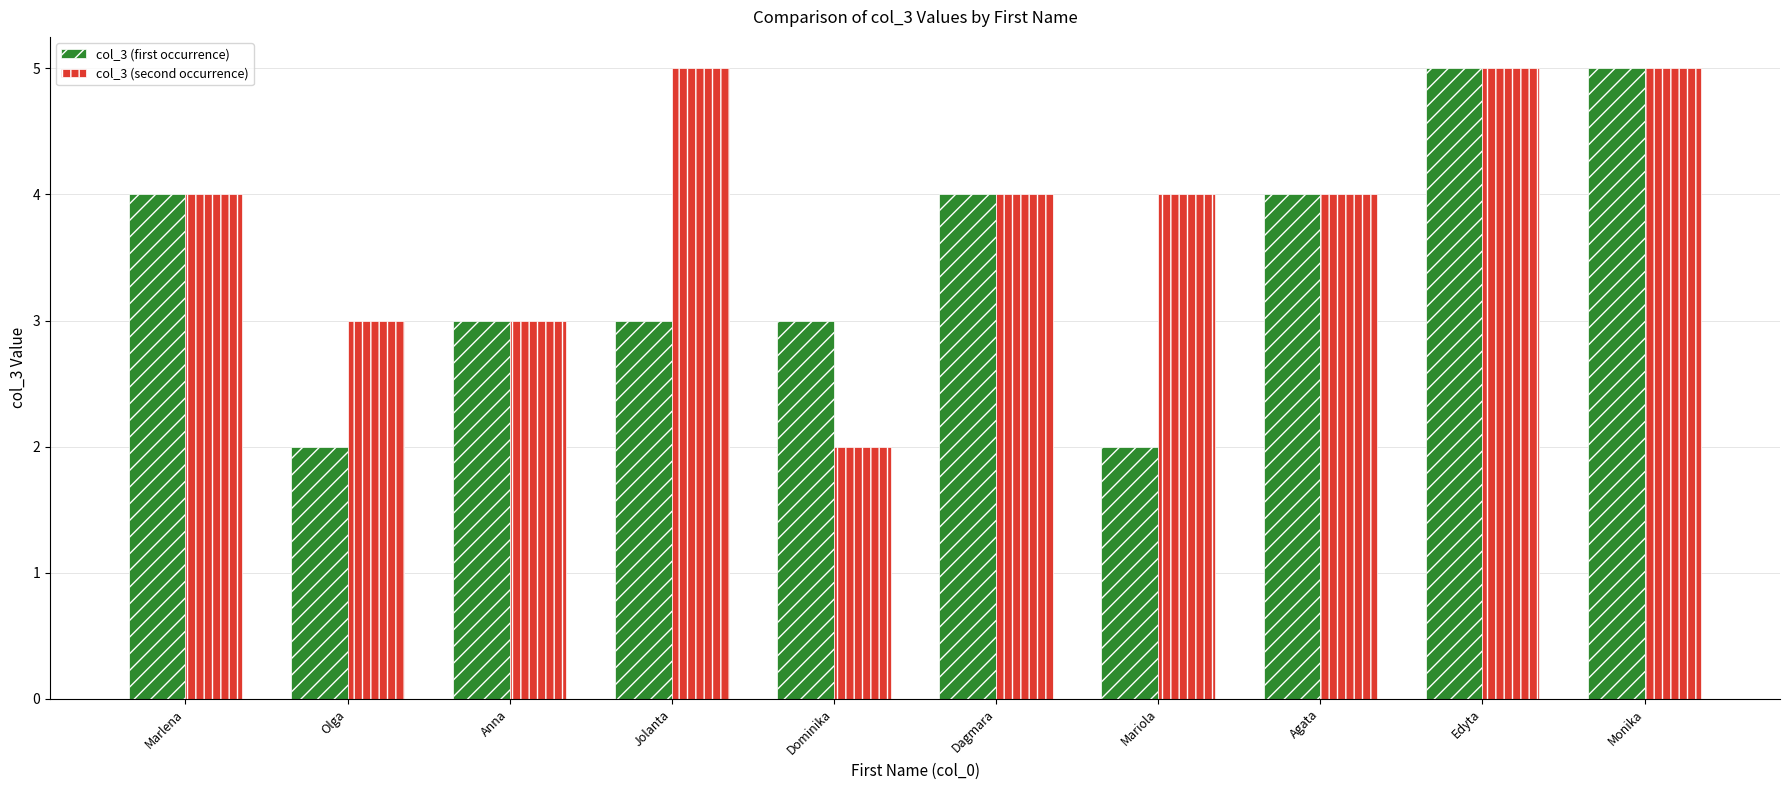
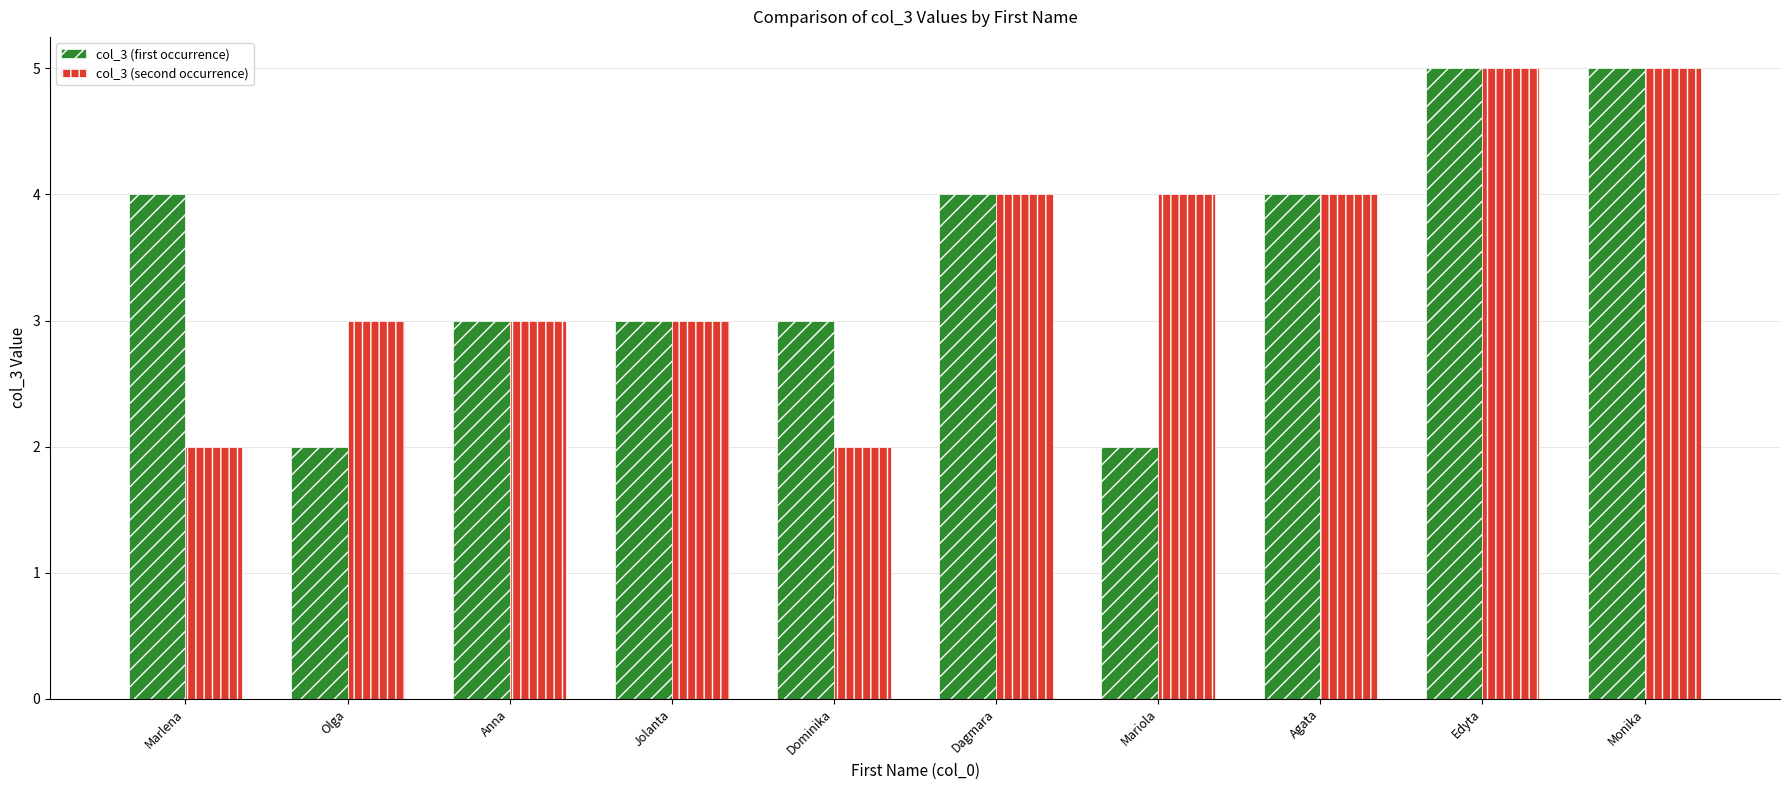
col_3 (second occurrence), Marlena: 4 -> 2
col_3 (second occurrence), Jolanta: 5 -> 3
